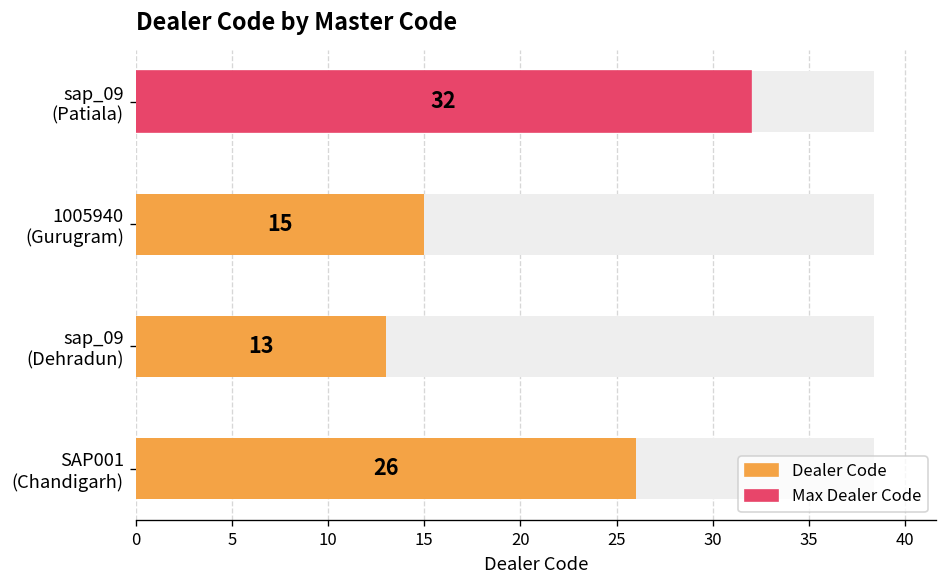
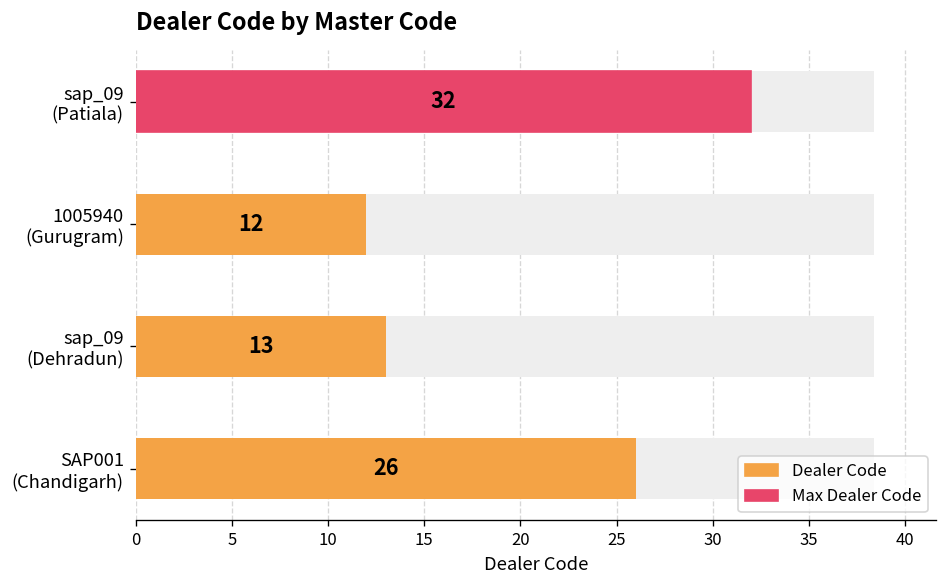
Dealer Code, 1005940 (Gurugram): 15 -> 12
